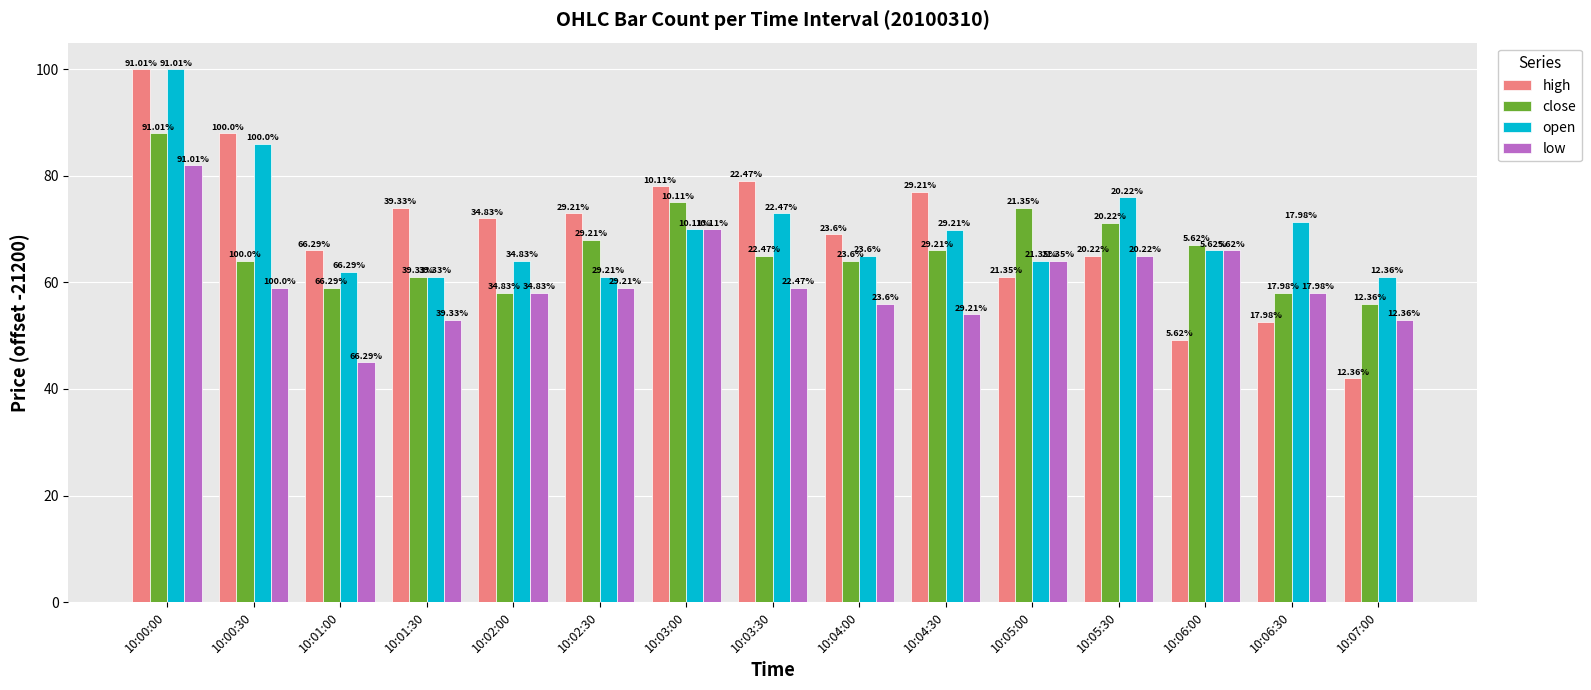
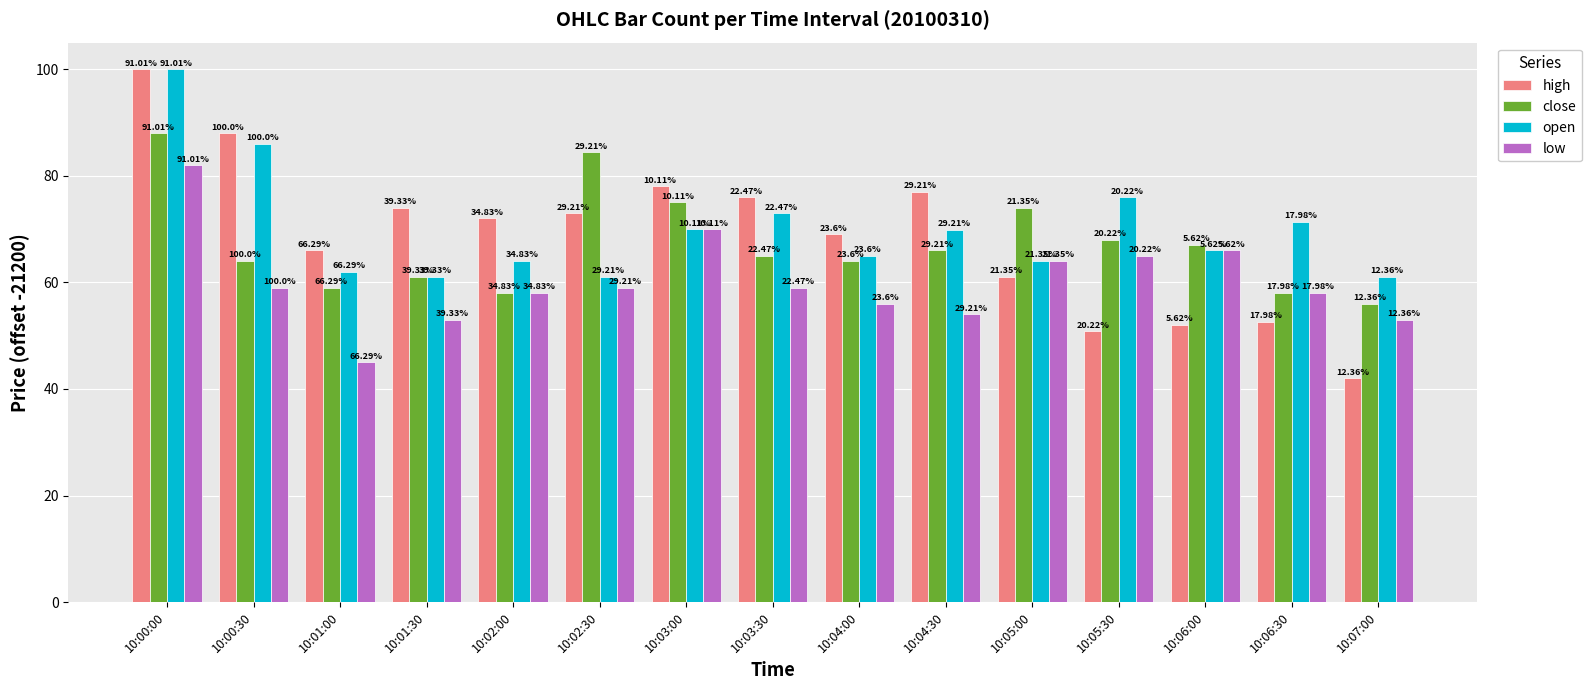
close, 10:02:30: 68 -> 84
high, 10:03:30: 79 -> 76
high, 10:05:30: 65 -> 51
close, 10:05:30: 71 -> 68
high, 10:06:00: 49 -> 52
